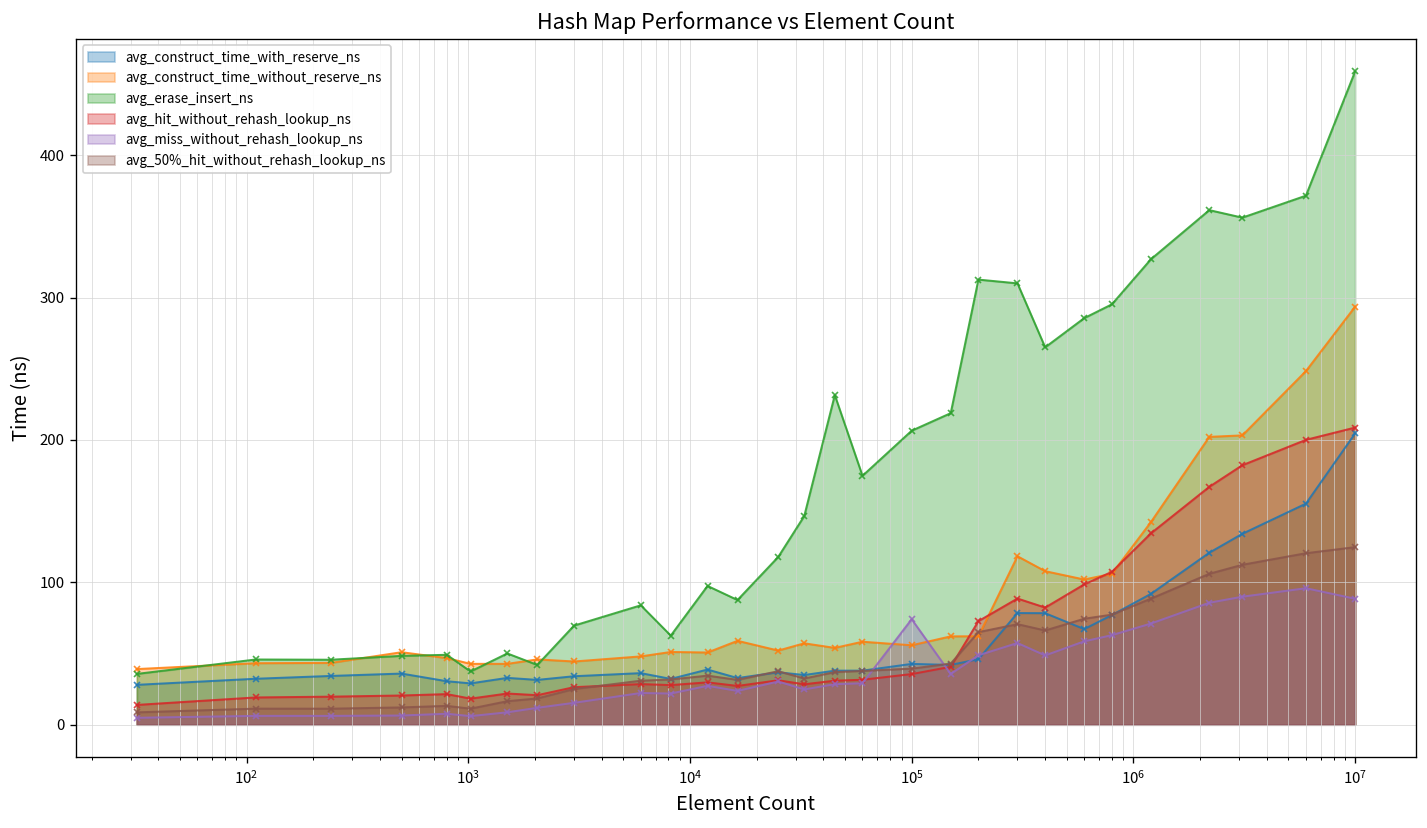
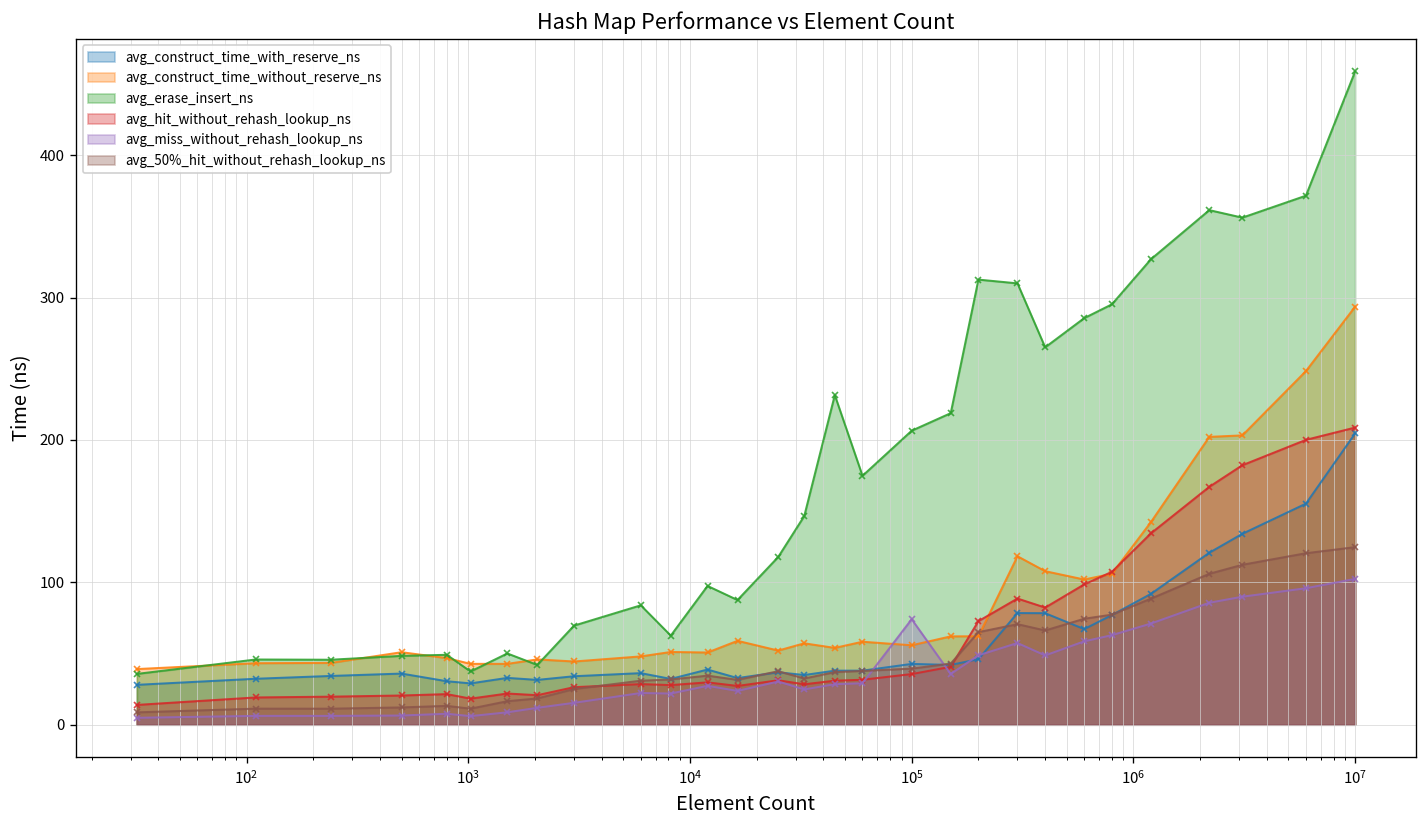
avg_miss_without_rehash_lookup_ns, 10^7: 88 -> 102
